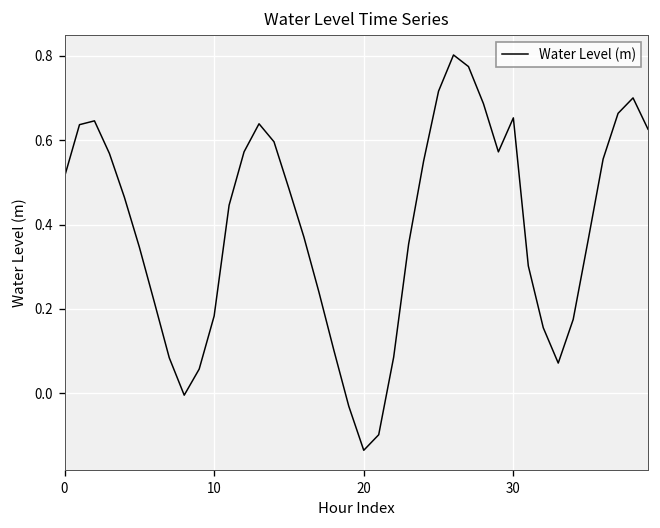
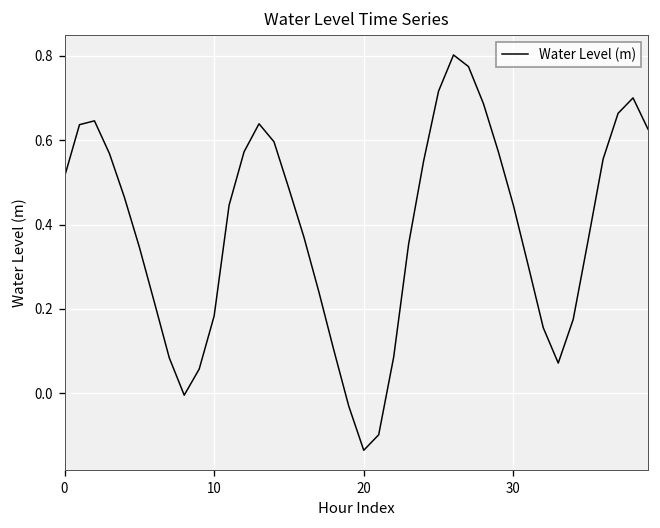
30: 0.65 -> 0.45
